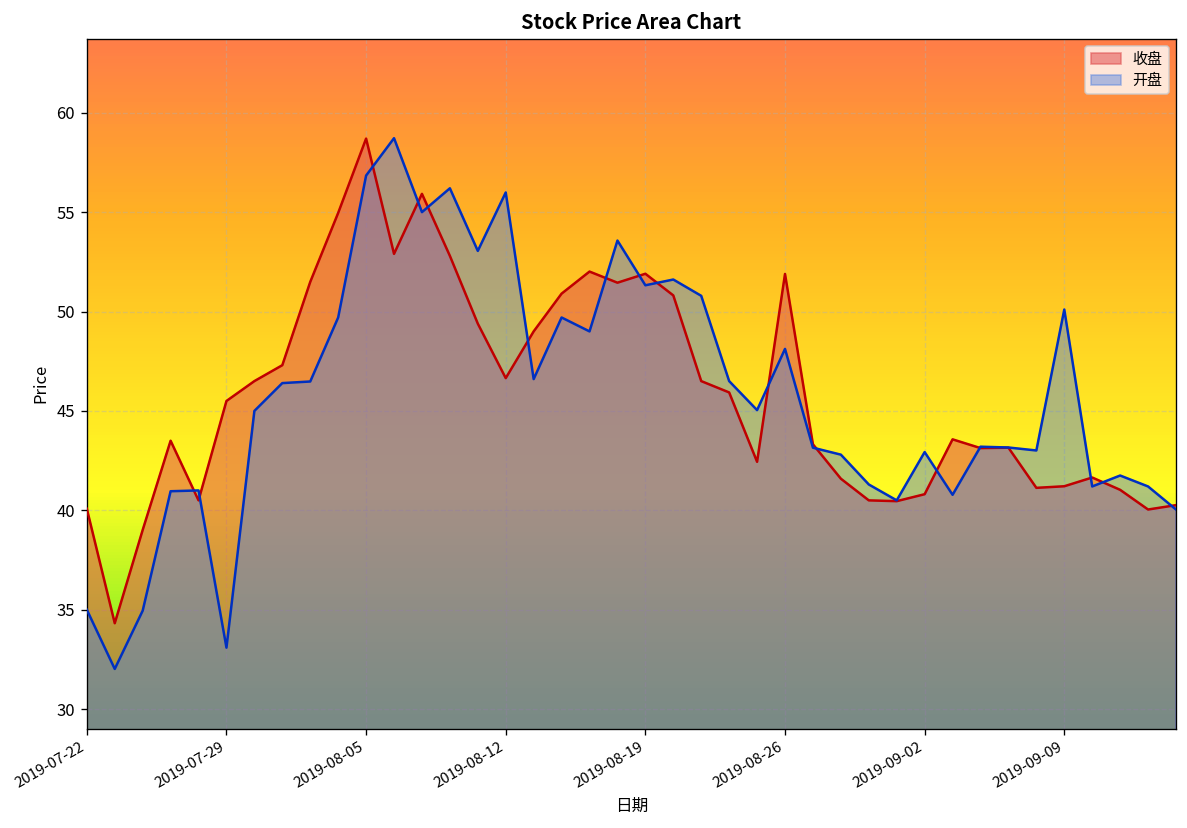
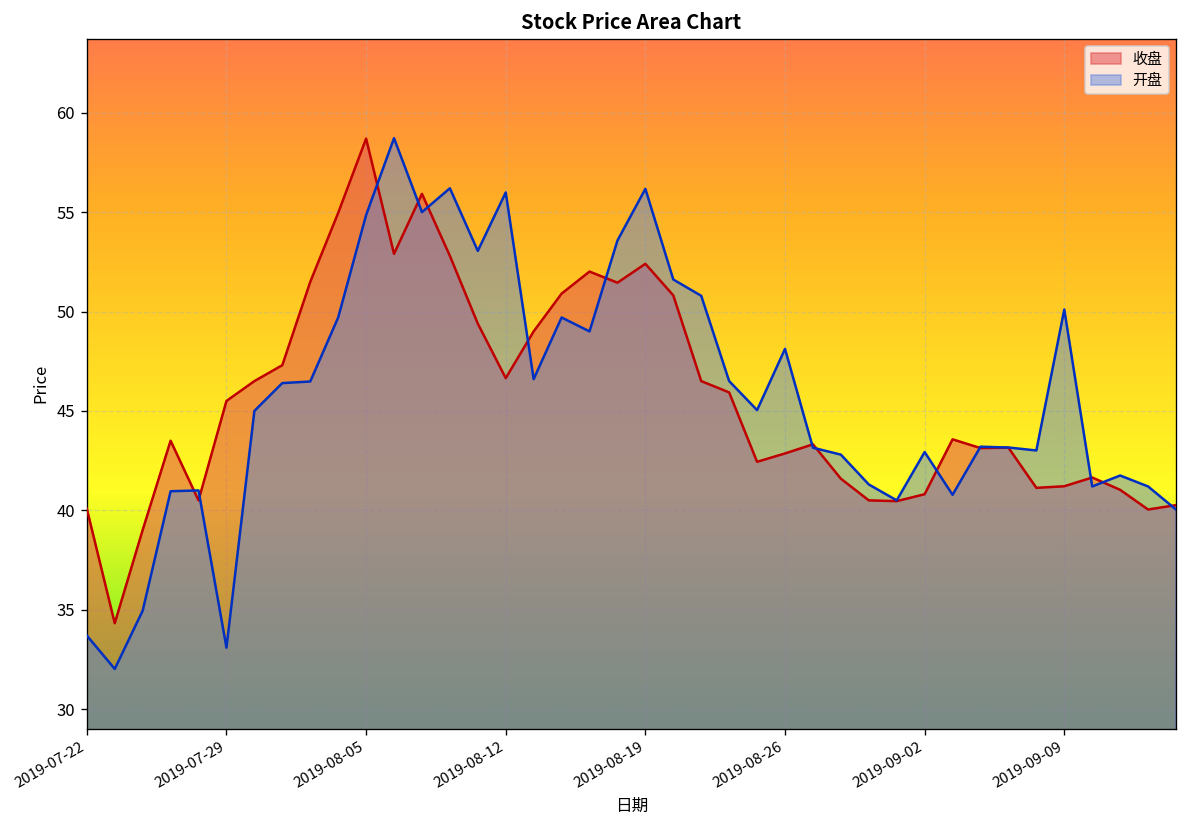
开盘, 2019-07-22: 35.0 -> 33.7
开盘, 2019-08-05: 56.8 -> 54.9
收盘, 2019-08-19: 51.9 -> 52.4
开盘, 2019-08-19: 51.3 -> 56.2
收盘, 2019-08-26: 51.9 -> 42.9
